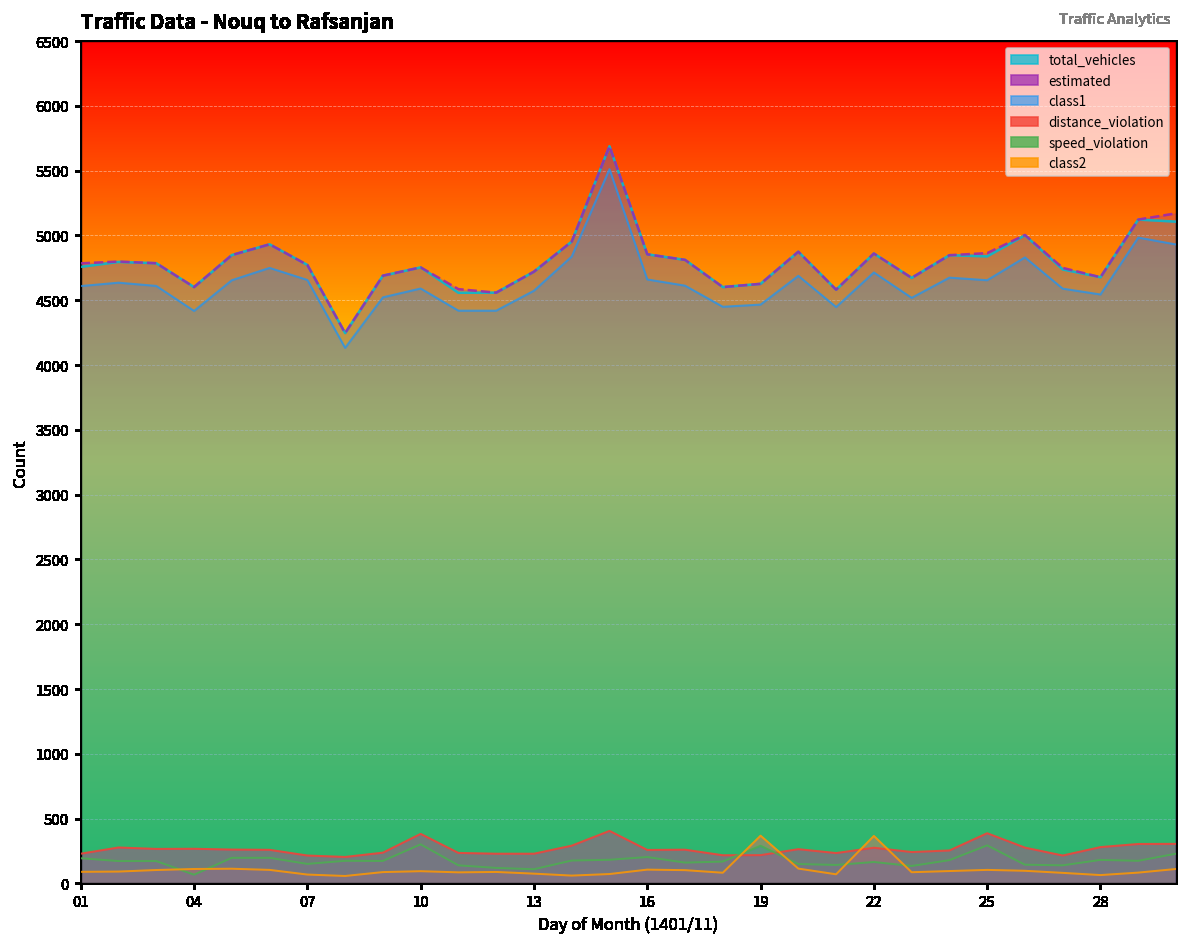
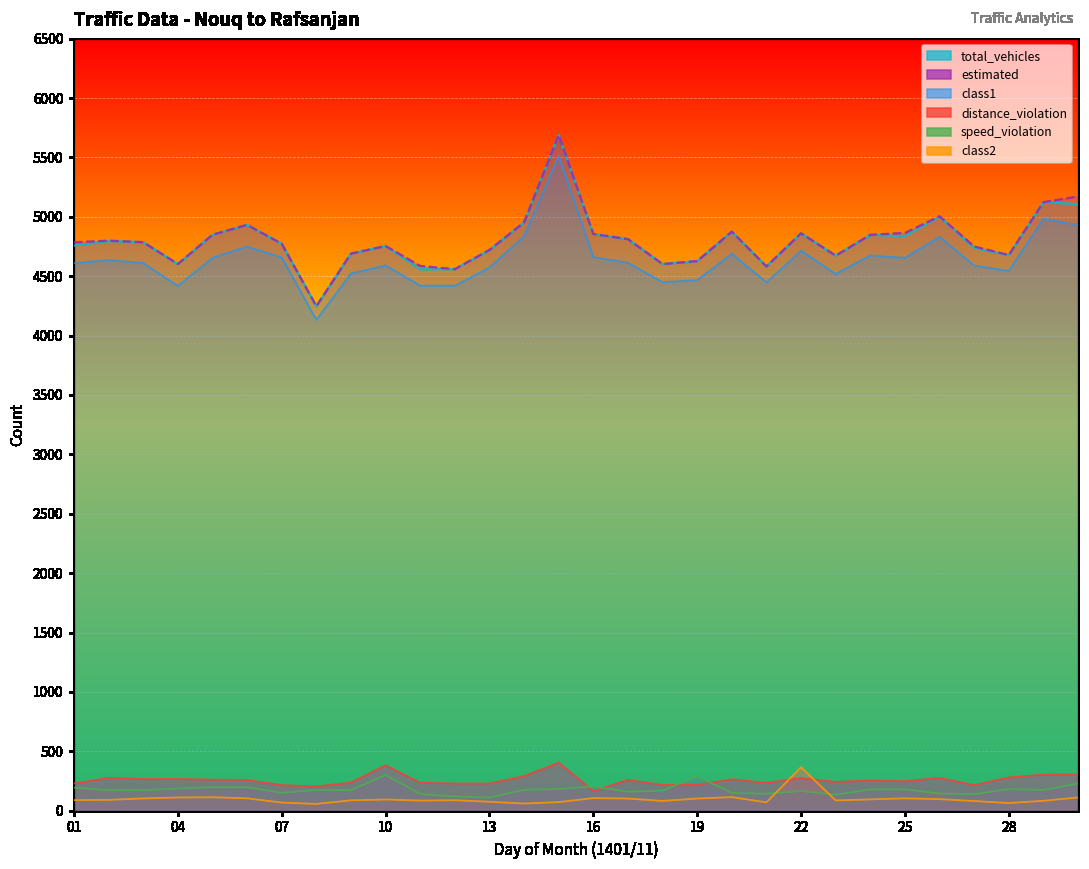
speed_violation, 04: 70 -> 190
distance_violation, 16: 260 -> 170
class2, 19: 370 -> 100
speed_violation, 25: 290 -> 180
distance_violation, 25: 390 -> 250
